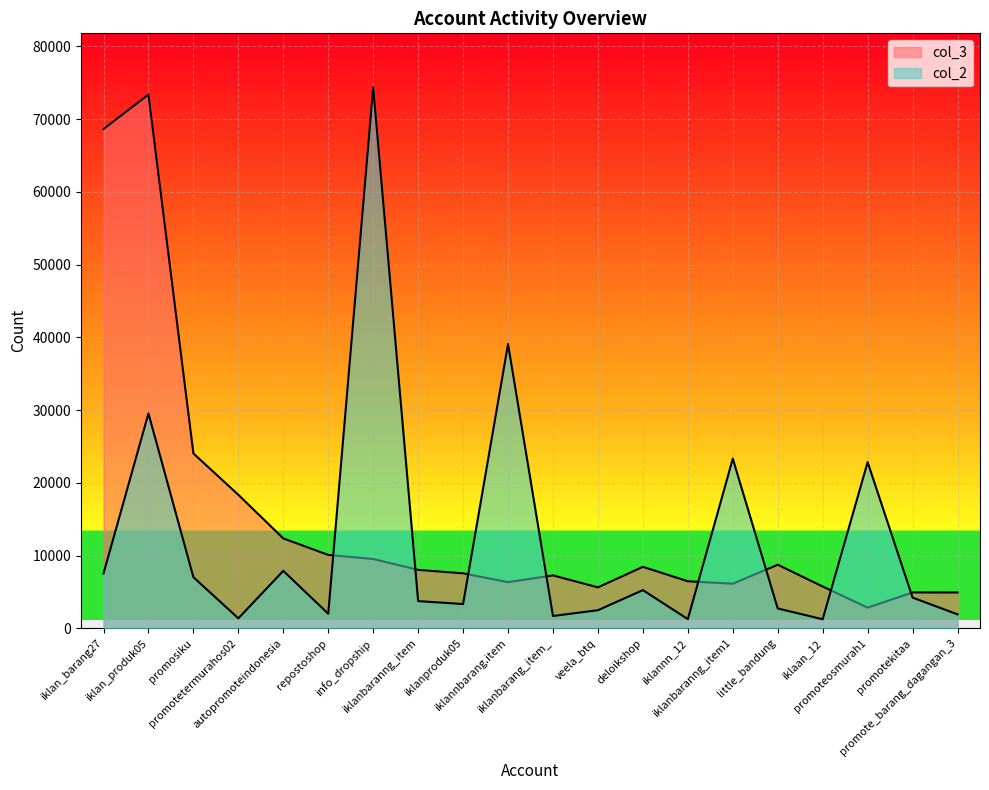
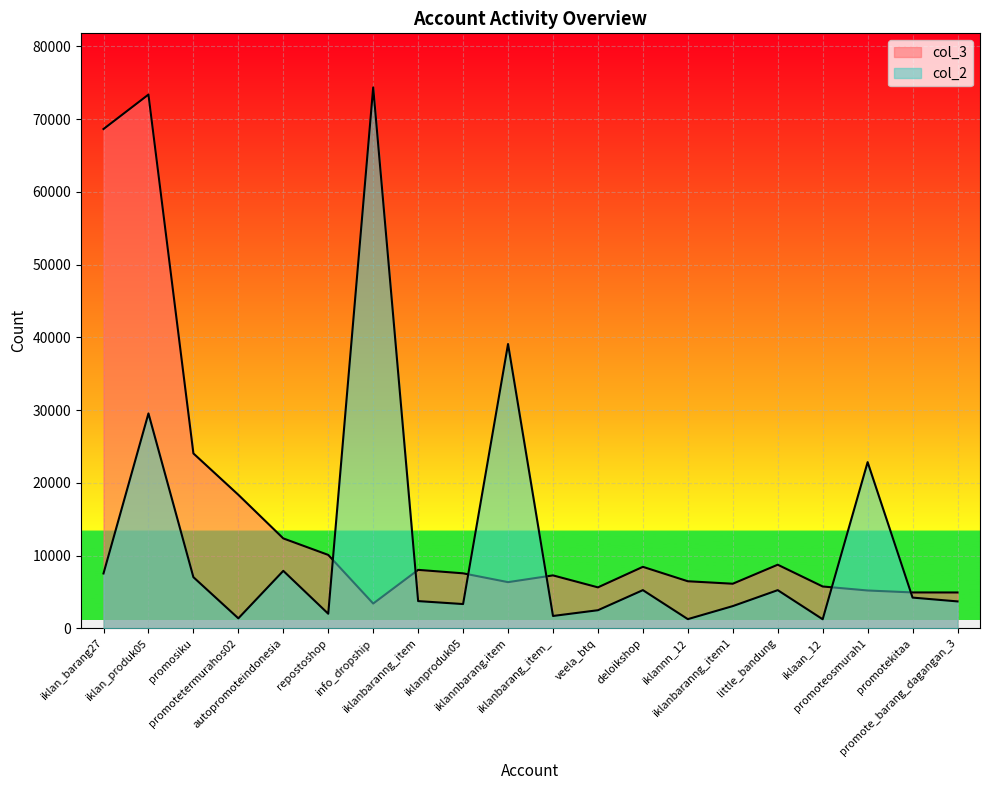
col_3, info_dropship: 10000 -> 3000
col_2, iklanbaranng_item1: 23000 -> 3000
col_2, little_bandung: 3000 -> 5000
col_3, promoteosmurah1: 3000 -> 5000
col_2, promote_barang_dagangan_3: 2000 -> 4000
